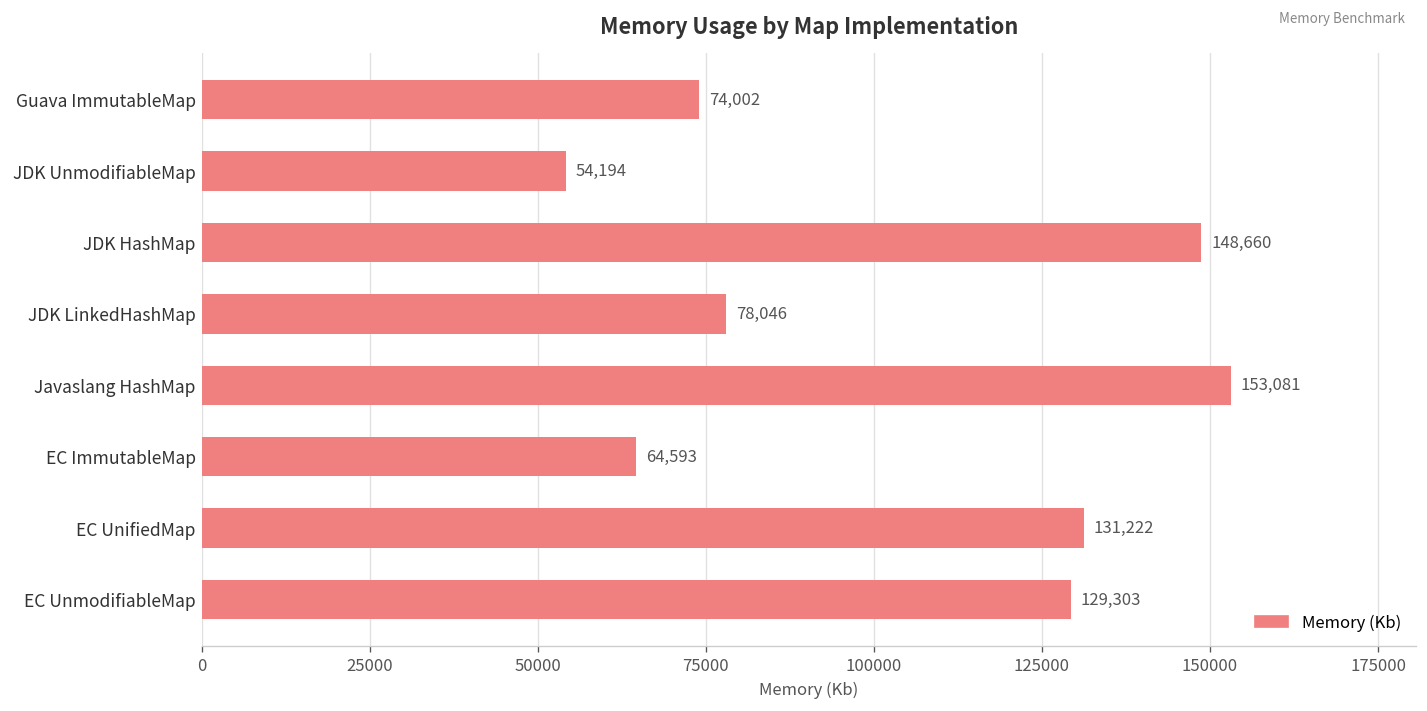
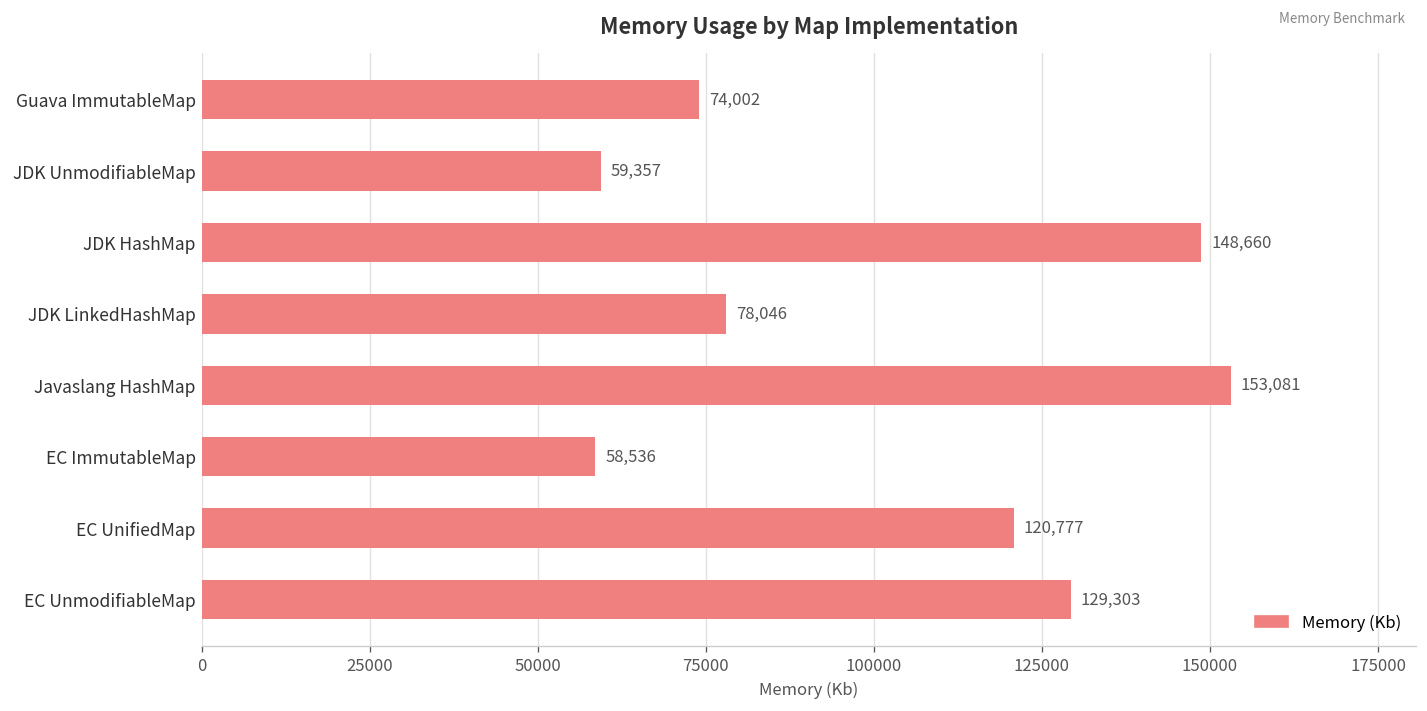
JDK UnmodifiableMap: 54,194 -> 59,357
EC ImmutableMap: 64,593 -> 58,536
EC UnifiedMap: 131,222 -> 120,777
